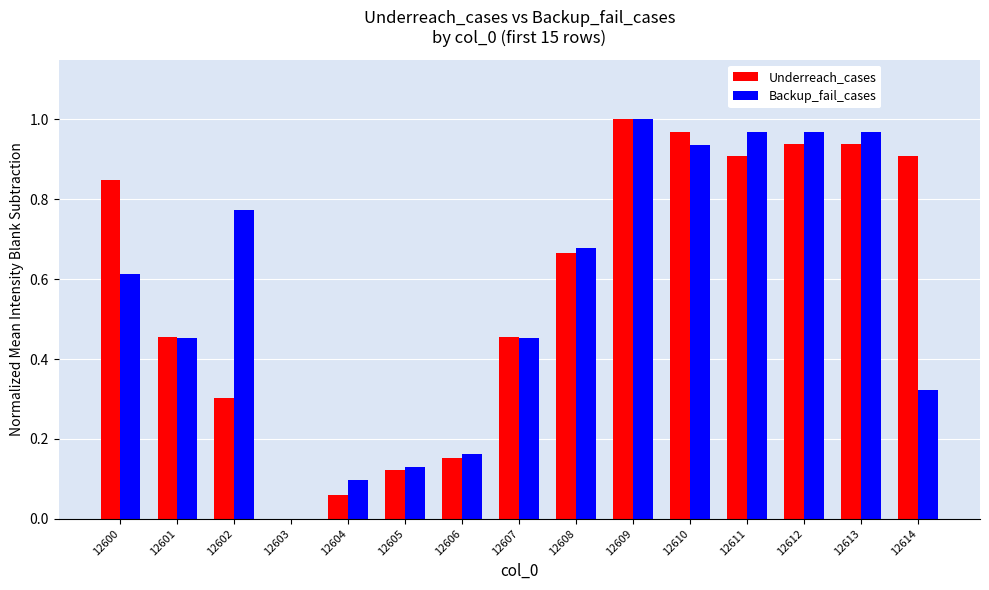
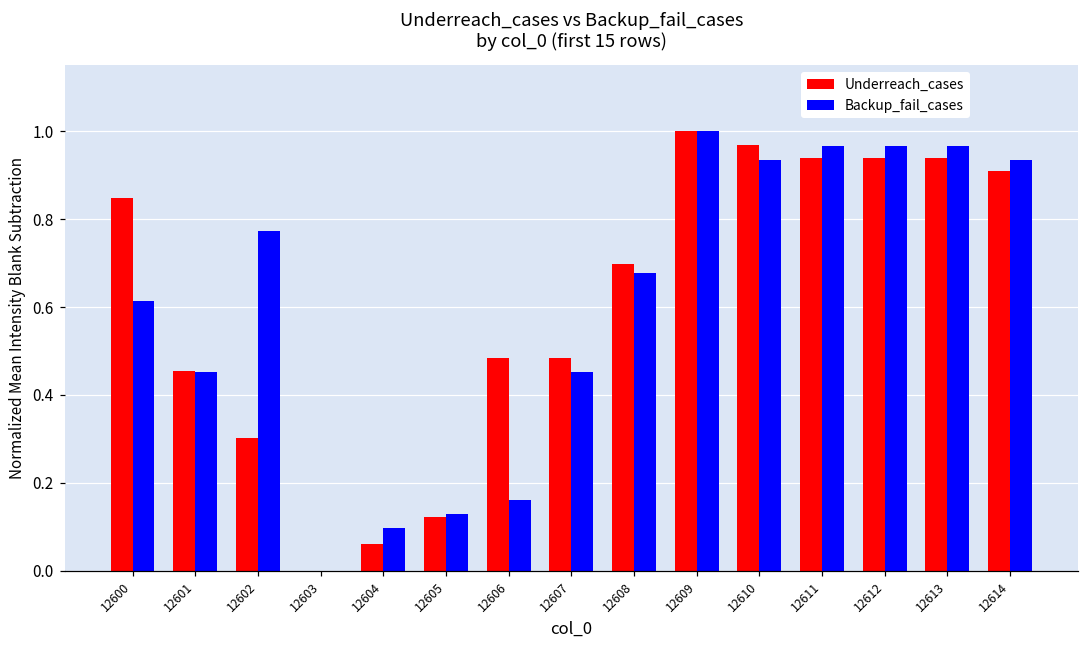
Underreach_cases, 12606: 0.15 -> 0.48
Underreach_cases, 12607: 0.45 -> 0.48
Underreach_cases, 12608: 0.67 -> 0.70
Underreach_cases, 12611: 0.91 -> 0.94
Backup_fail_cases, 12614: 0.32 -> 0.94
